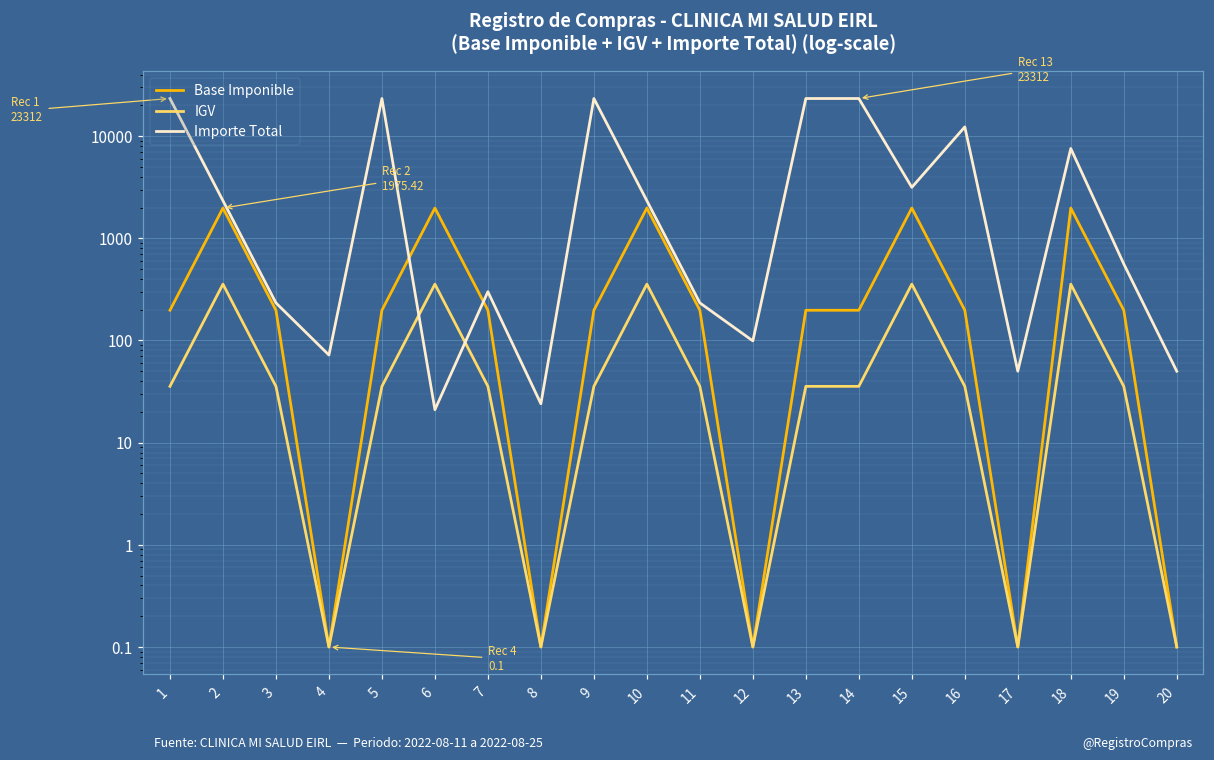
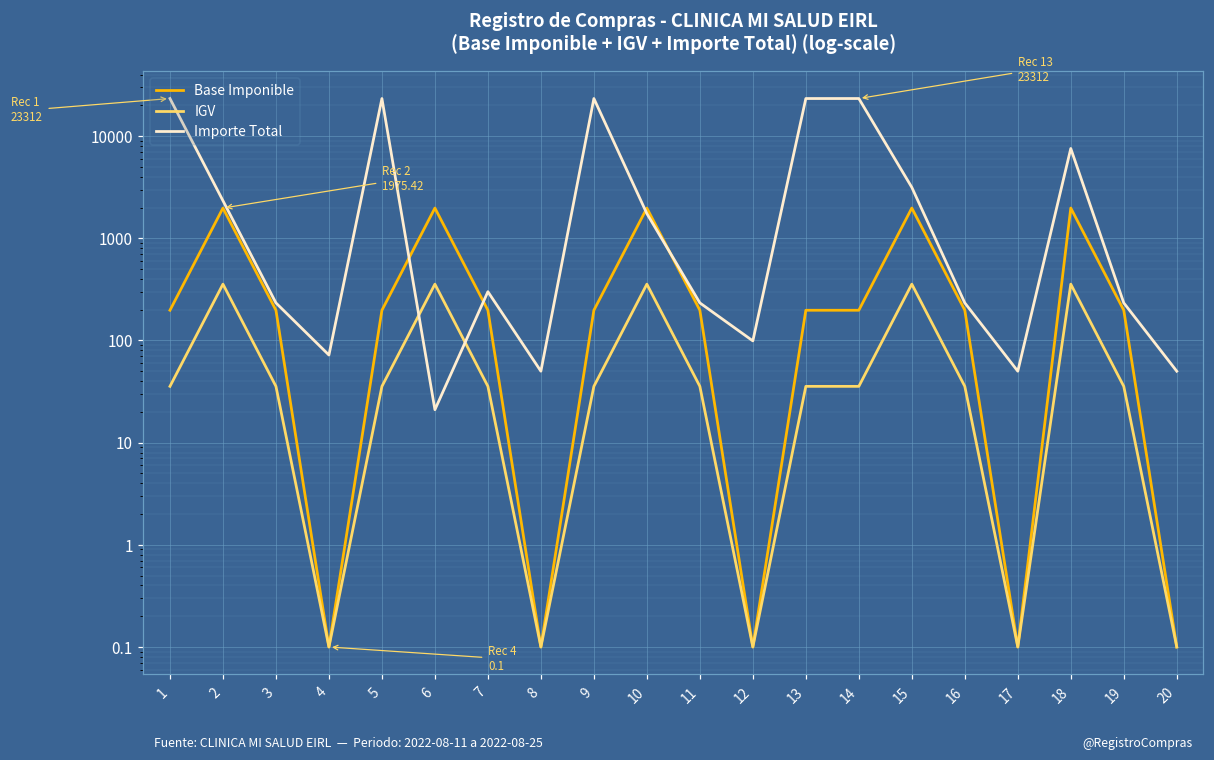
Importe Total, 8: 24 -> 50
Importe Total, 10: 2300 -> 1700
Importe Total, 16: 12000 -> 230
Importe Total, 19: 600 -> 230
